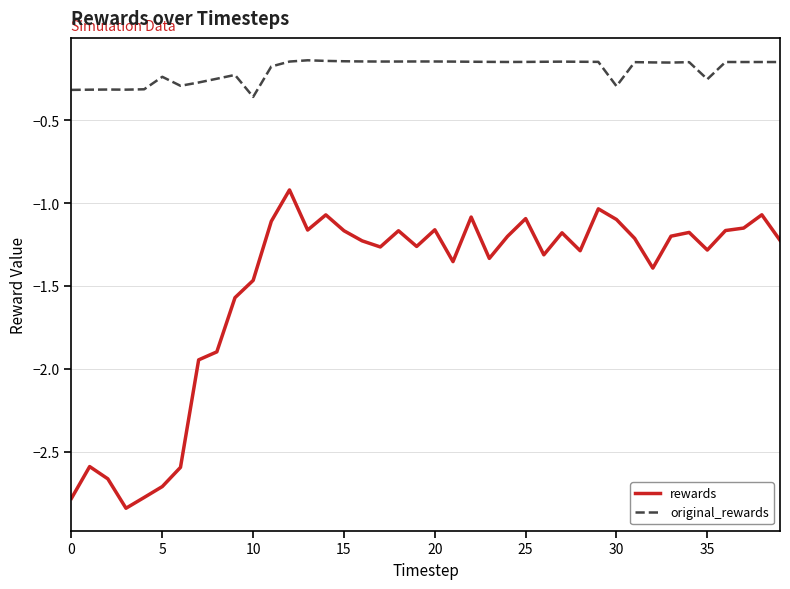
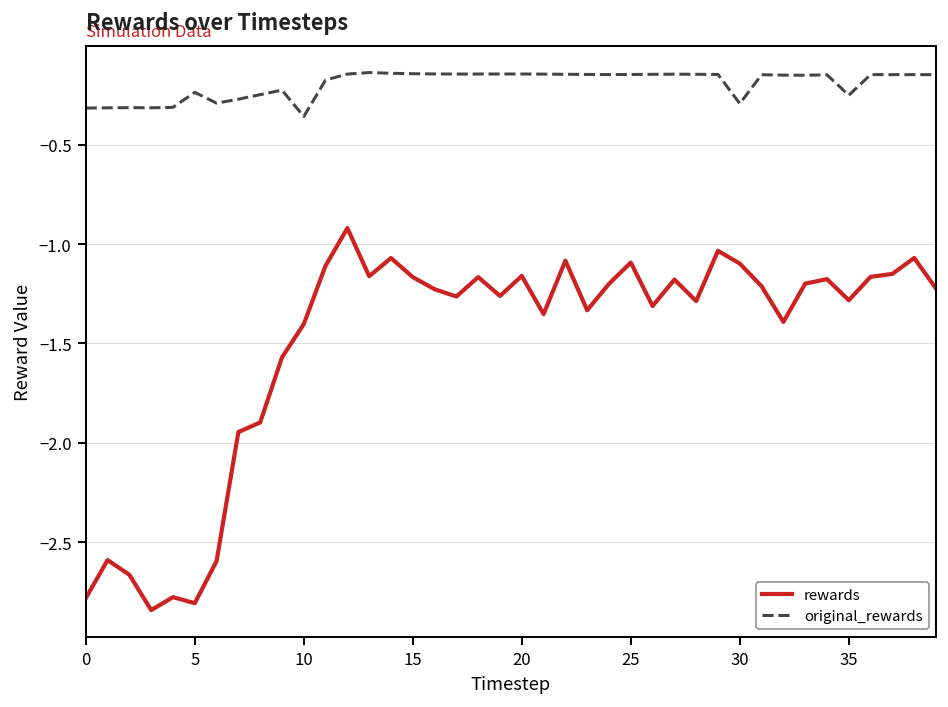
rewards, 5: -2.71 -> -2.81
rewards, 10: -1.47 -> -1.40
